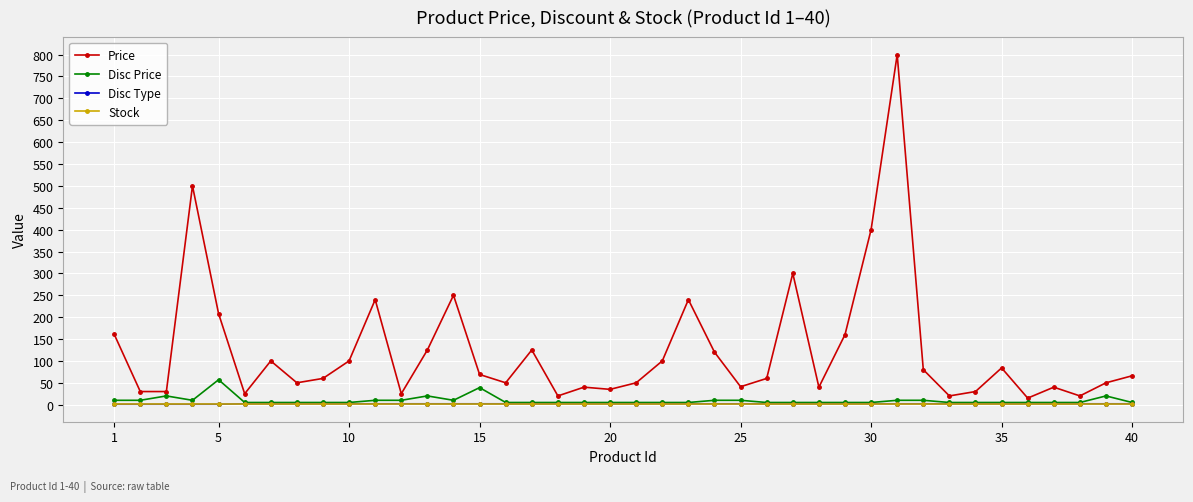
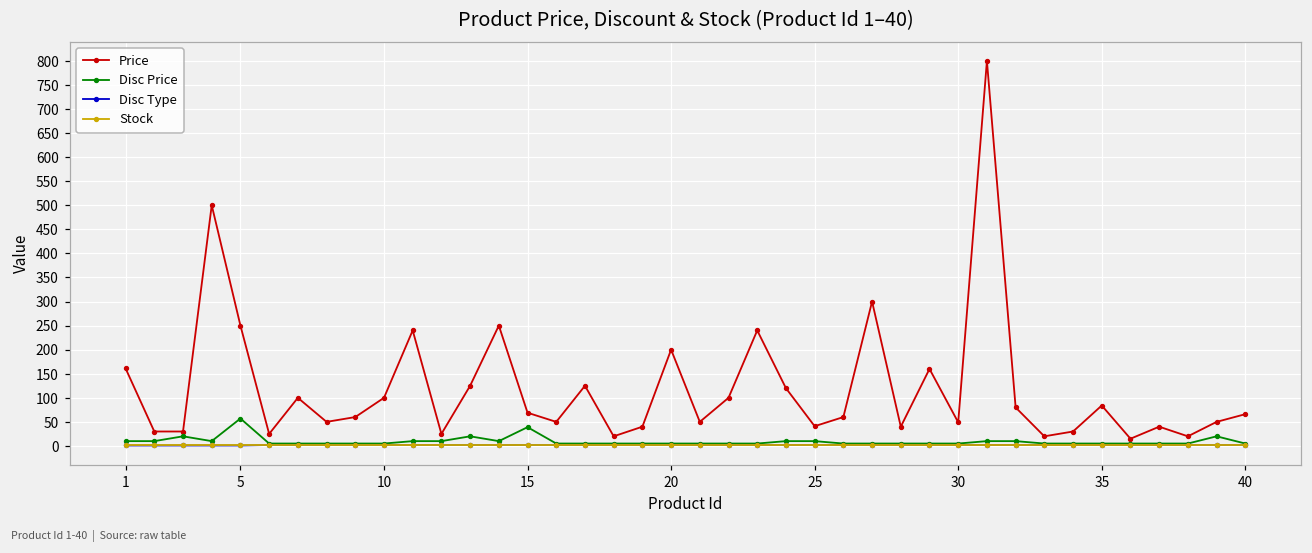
Price, 5: 210 -> 250
Price, 20: 40 -> 200
Price, 30: 400 -> 50
